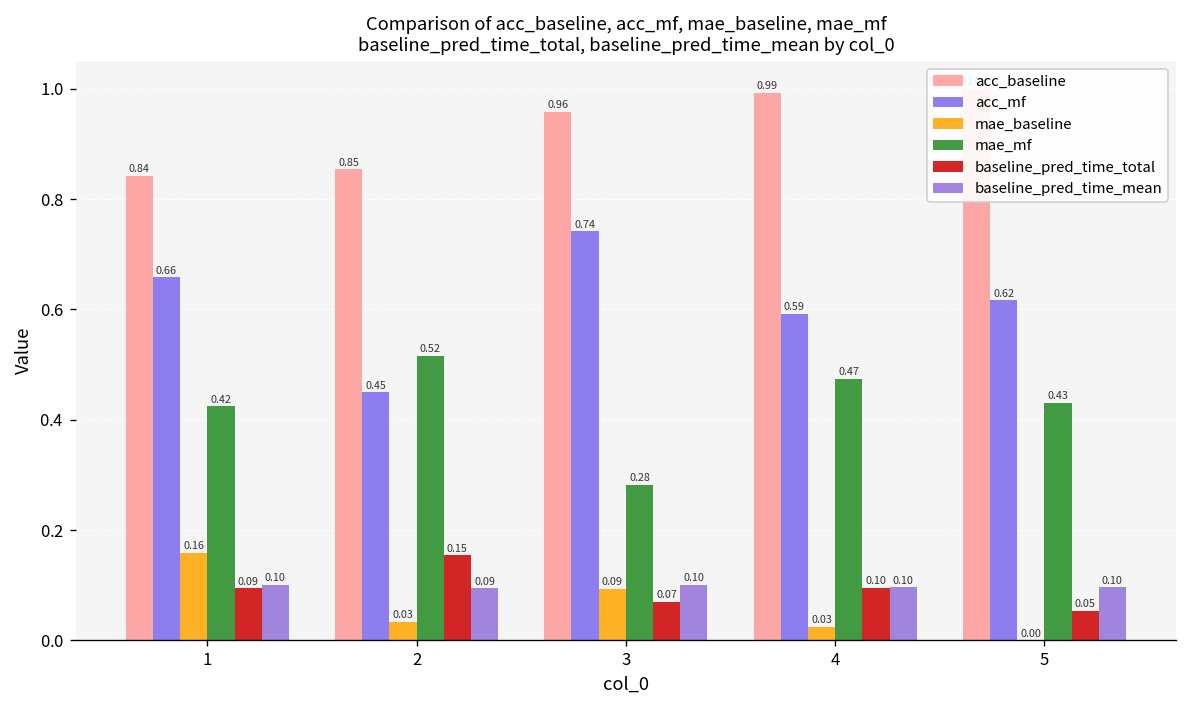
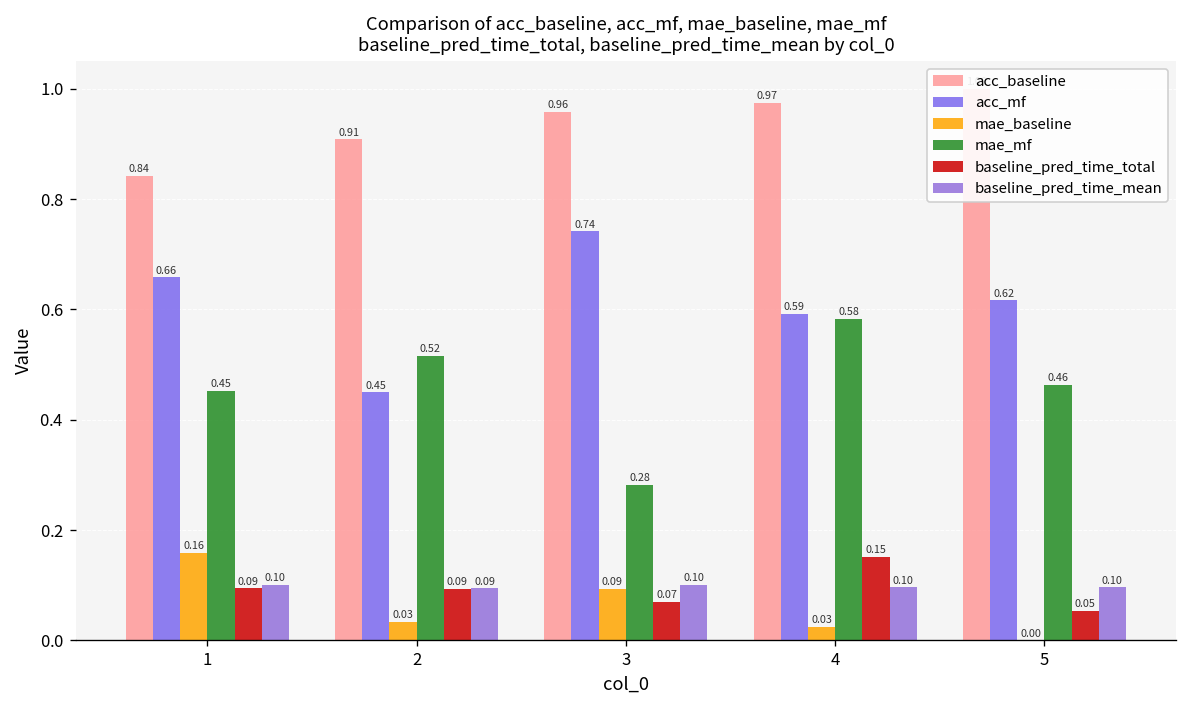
mae_mf, 1: 0.42 -> 0.45
acc_baseline, 2: 0.85 -> 0.91
baseline_pred_time_total, 2: 0.15 -> 0.09
acc_baseline, 4: 0.99 -> 0.97
mae_mf, 4: 0.47 -> 0.58
baseline_pred_time_total, 4: 0.10 -> 0.15
mae_mf, 5: 0.43 -> 0.46
